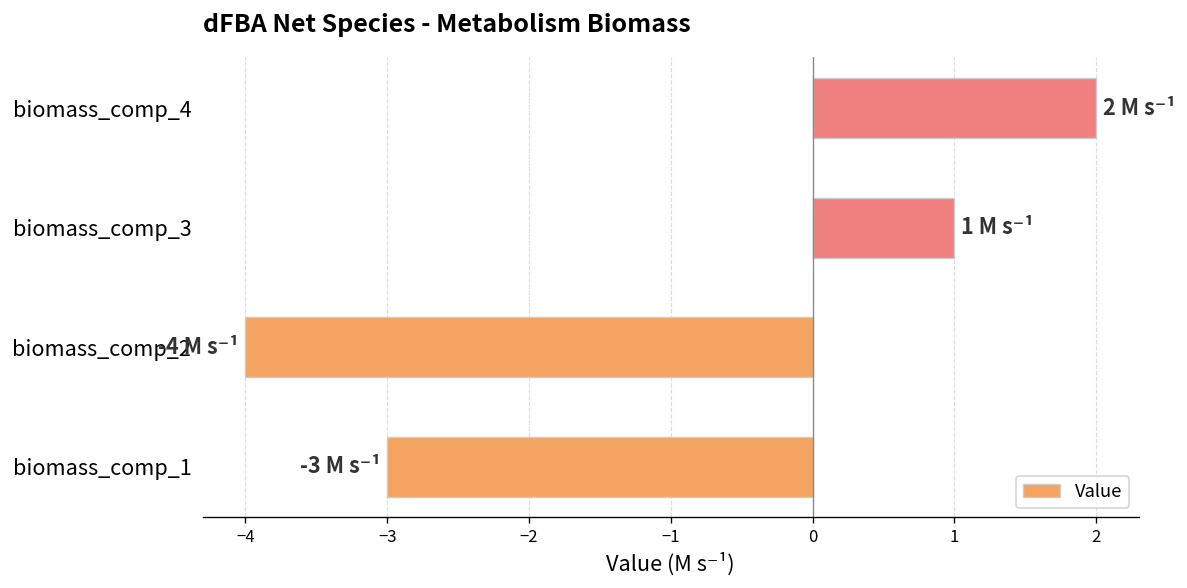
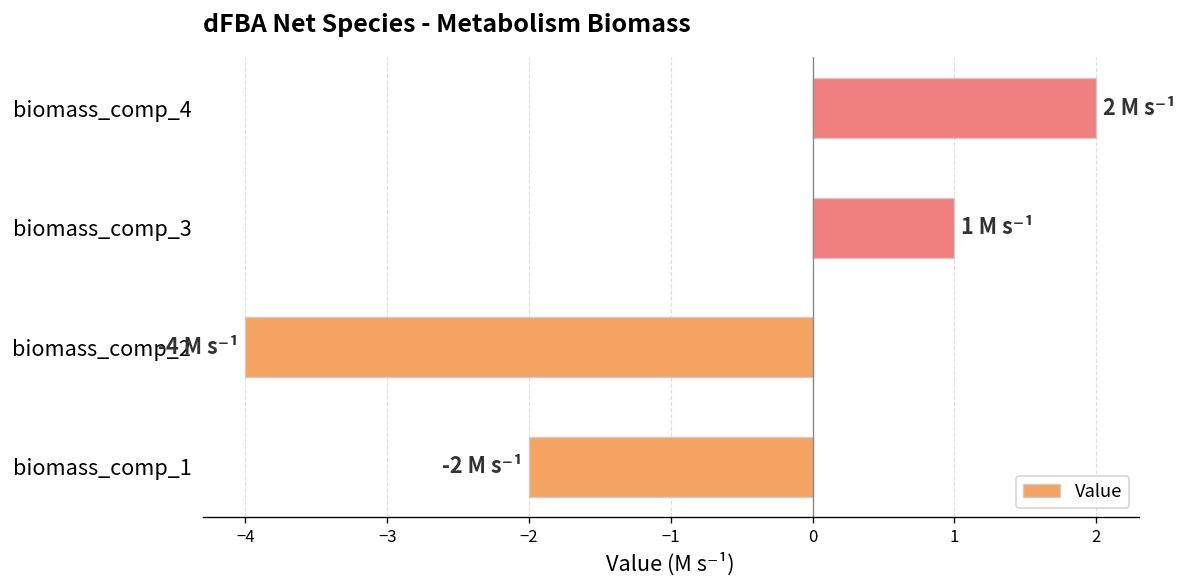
biomass_comp_1: -3 -> -2
